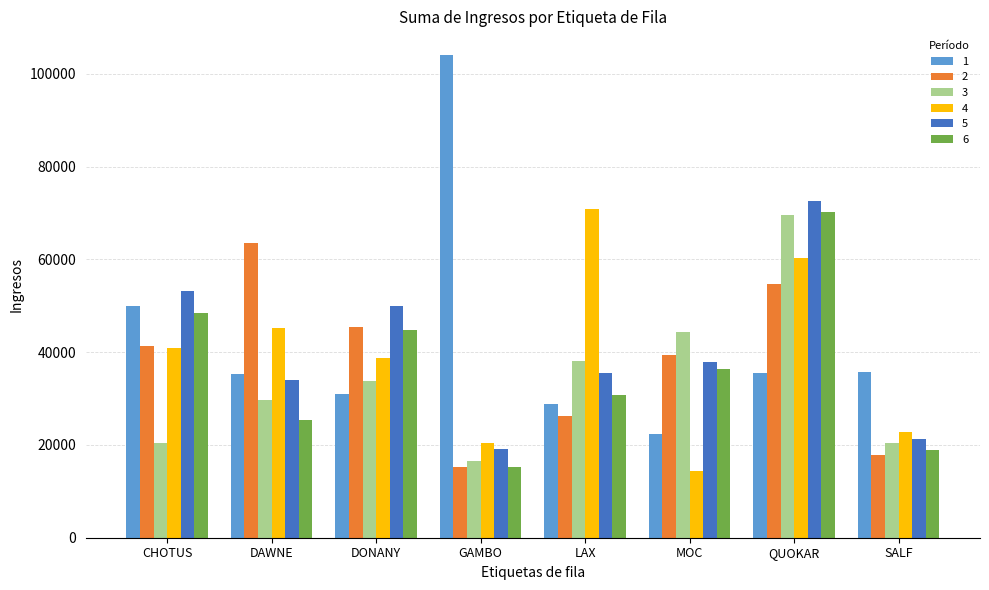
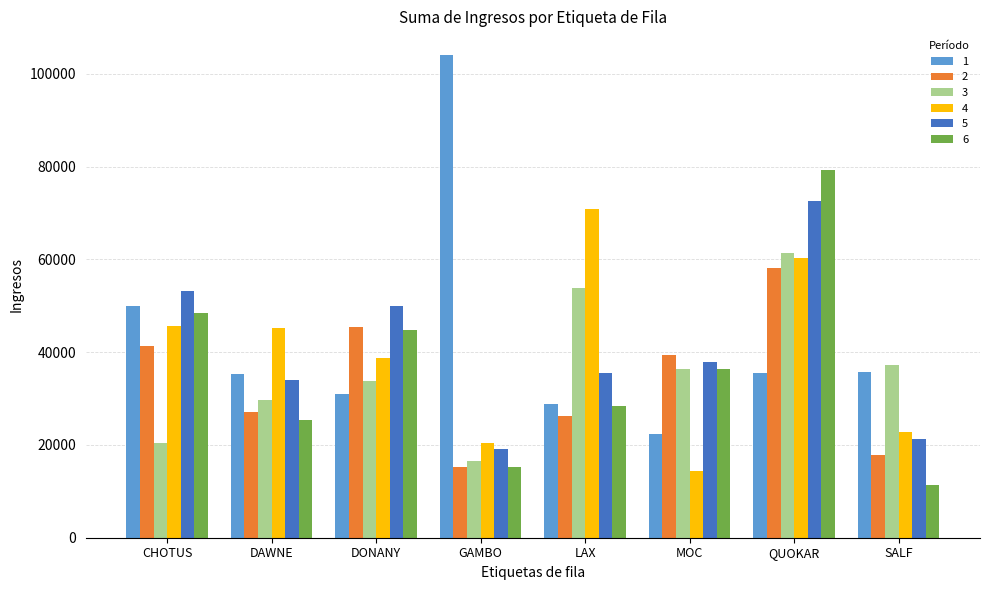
4, CHOTUS: 41000 -> 46000
2, DAWNE: 63000 -> 27000
3, LAX: 38000 -> 54000
6, LAX: 31000 -> 28000
3, MOC: 44000 -> 36000
2, QUOKAR: 55000 -> 58000
3, QUOKAR: 69000 -> 61000
6, QUOKAR: 70000 -> 79000
3, SALF: 20000 -> 37000
6, SALF: 19000 -> 11000
